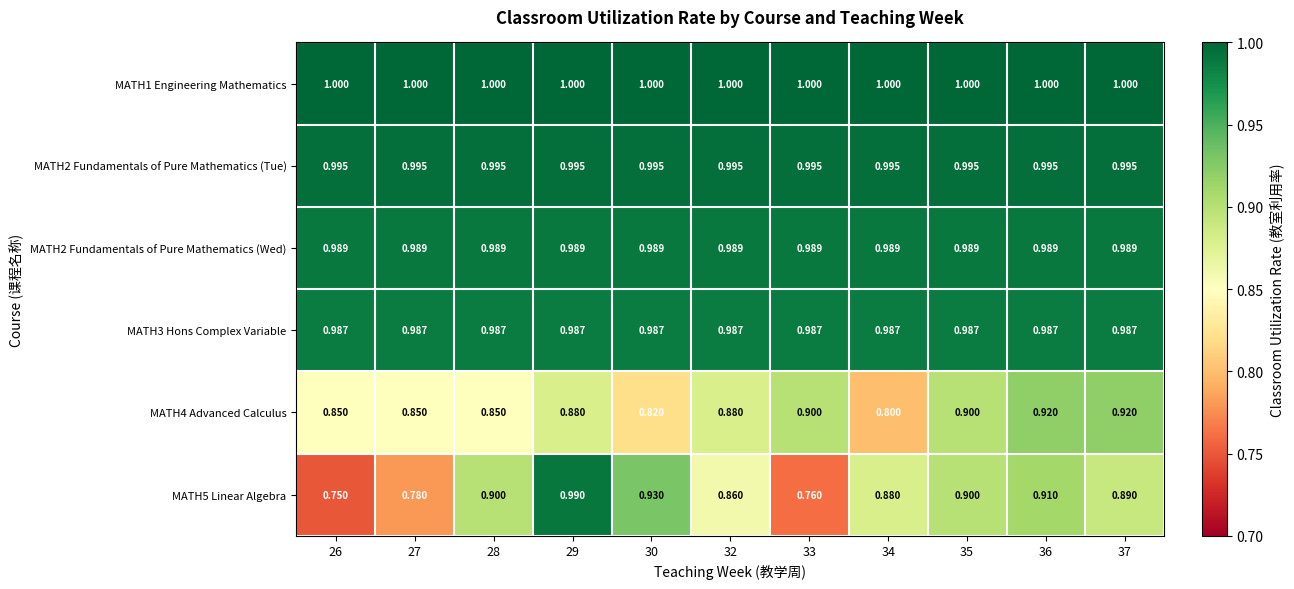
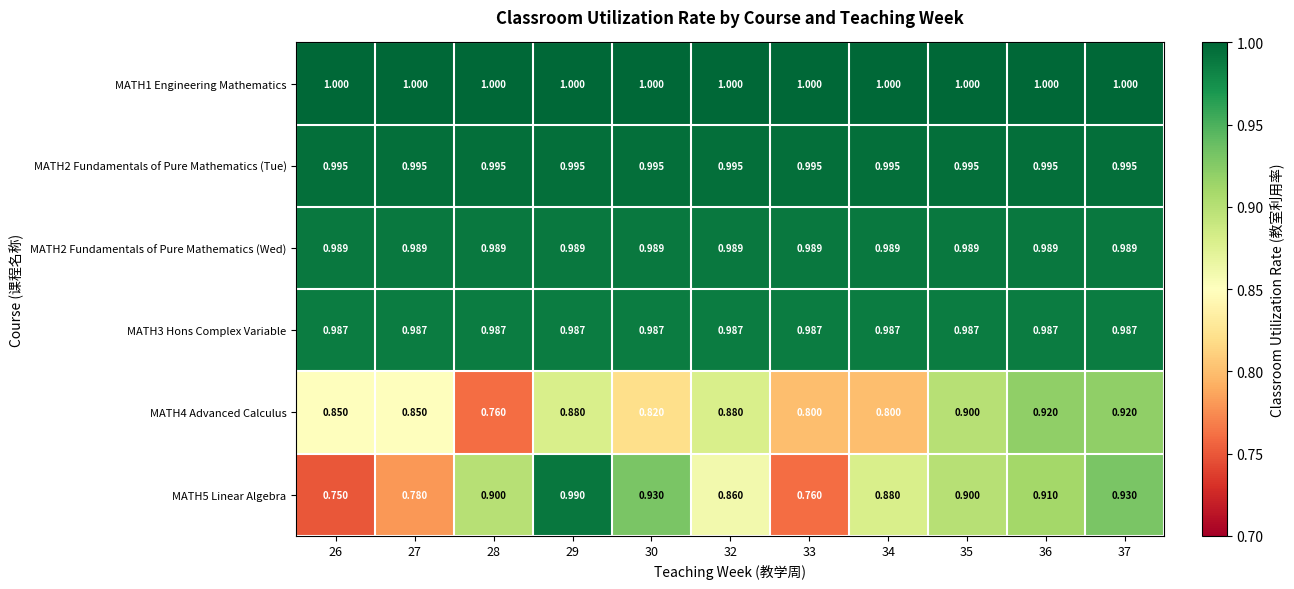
MATH4 Advanced Calculus, 28: 0.850 -> 0.760
MATH4 Advanced Calculus, 33: 0.900 -> 0.800
MATH5 Linear Algebra, 37: 0.890 -> 0.930
